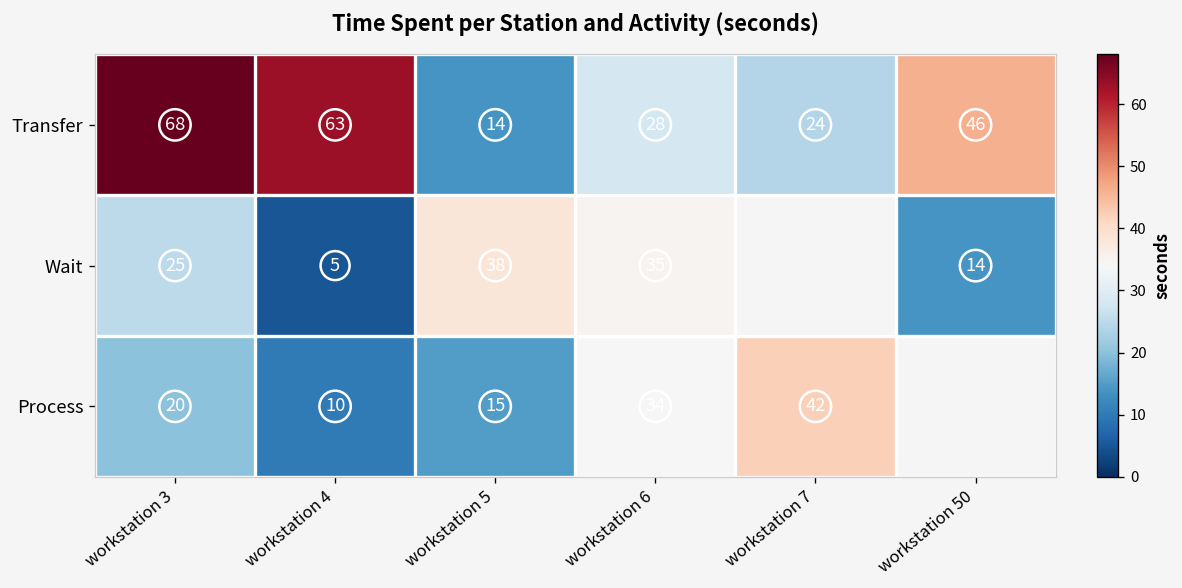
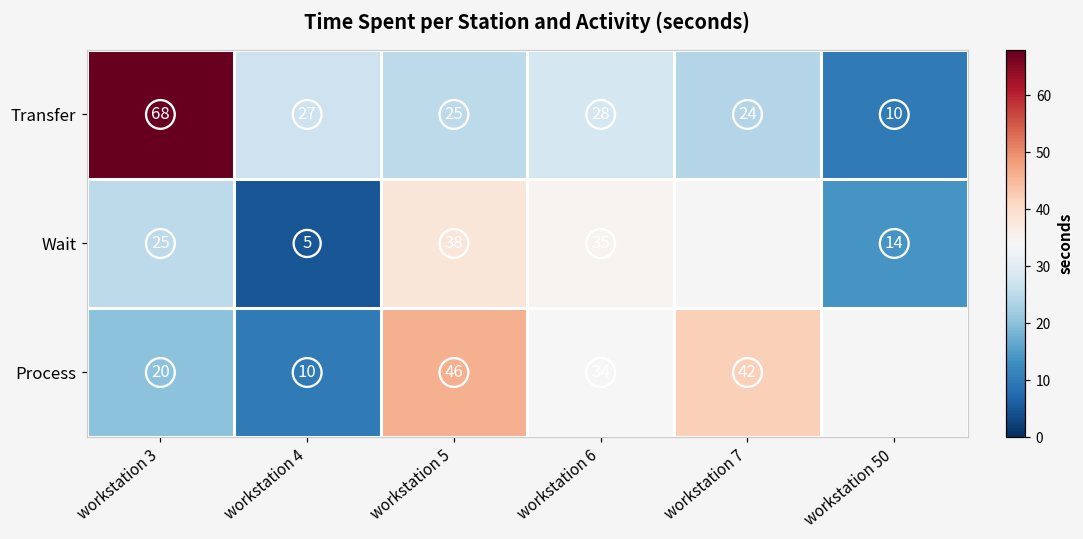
Transfer, workstation 4: 63 -> 27
Transfer, workstation 5: 14 -> 25
Transfer, workstation 50: 46 -> 10
Process, workstation 5: 15 -> 46
